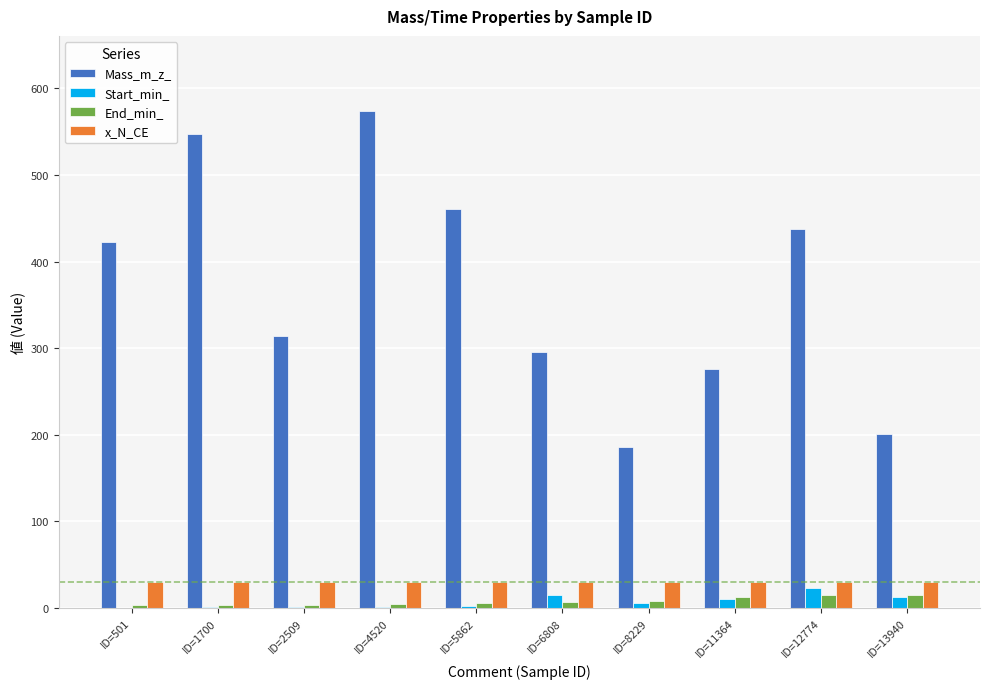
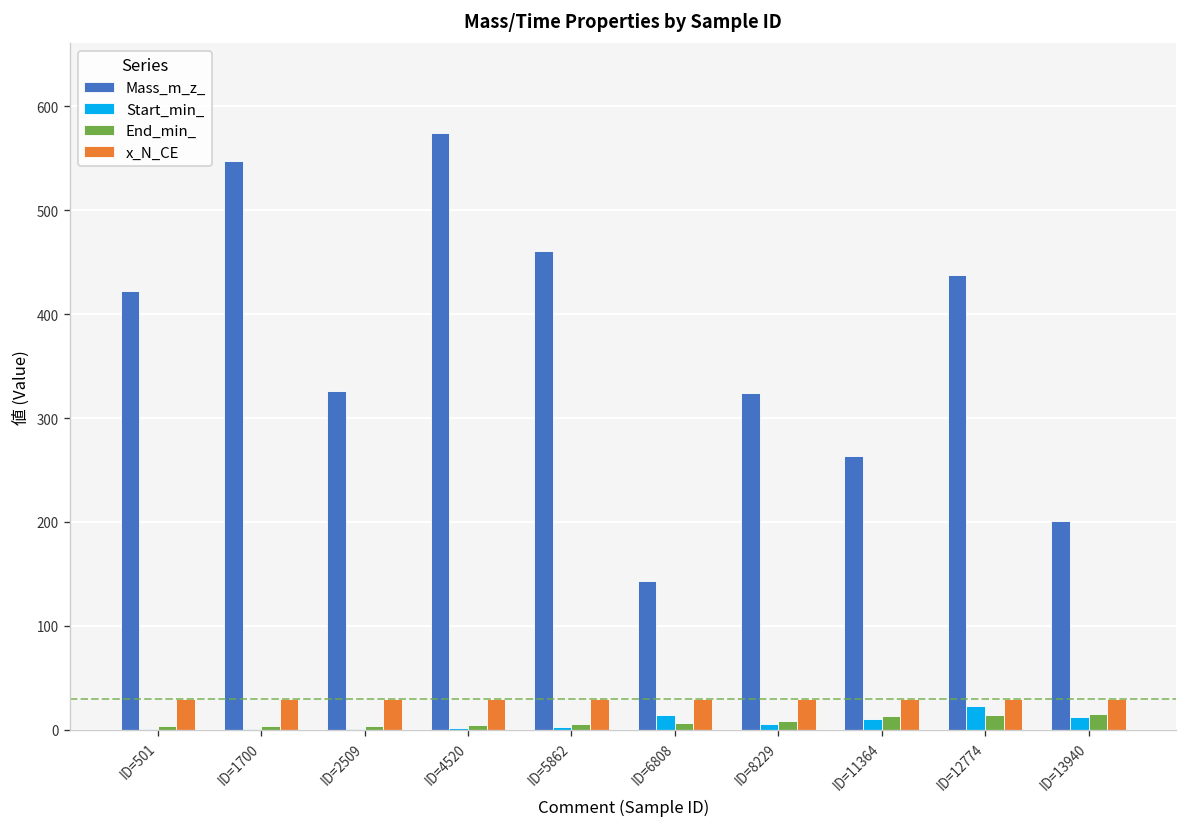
Mass_m_z_, ID=2509: 310 -> 330
Mass_m_z_, ID=6808: 300 -> 140
Mass_m_z_, ID=8229: 190 -> 320
Mass_m_z_, ID=11364: 280 -> 260
